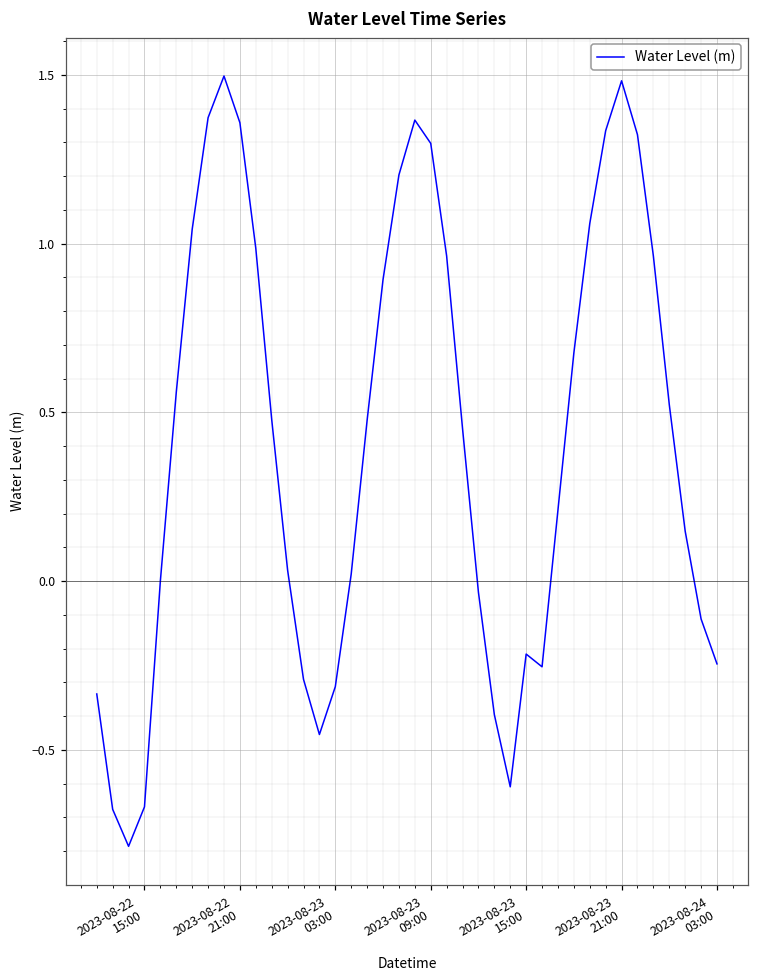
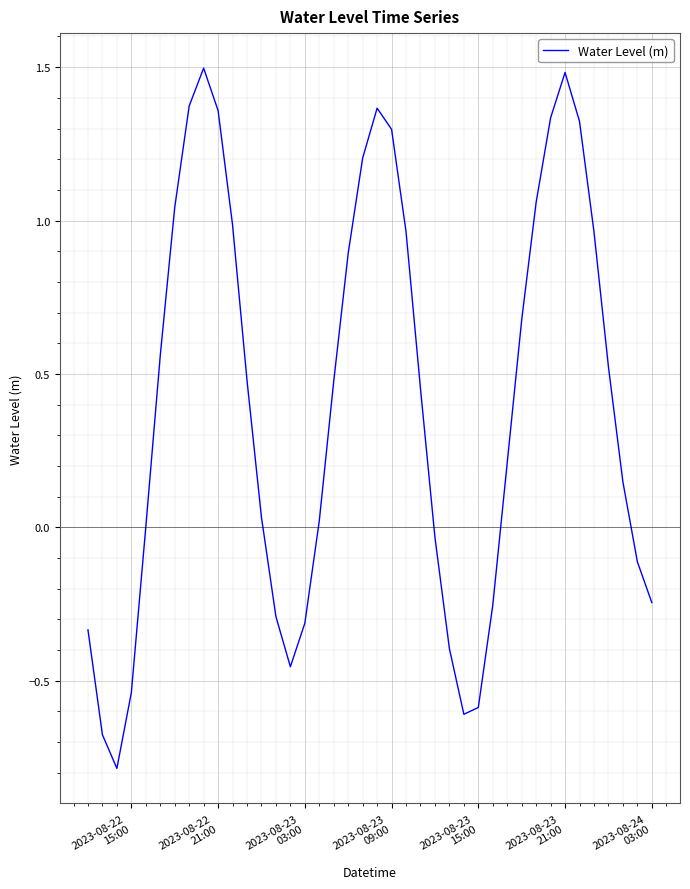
2023-08-22 15:00: -0.67 -> -0.54
2023-08-23 15:00: -0.22 -> -0.59
